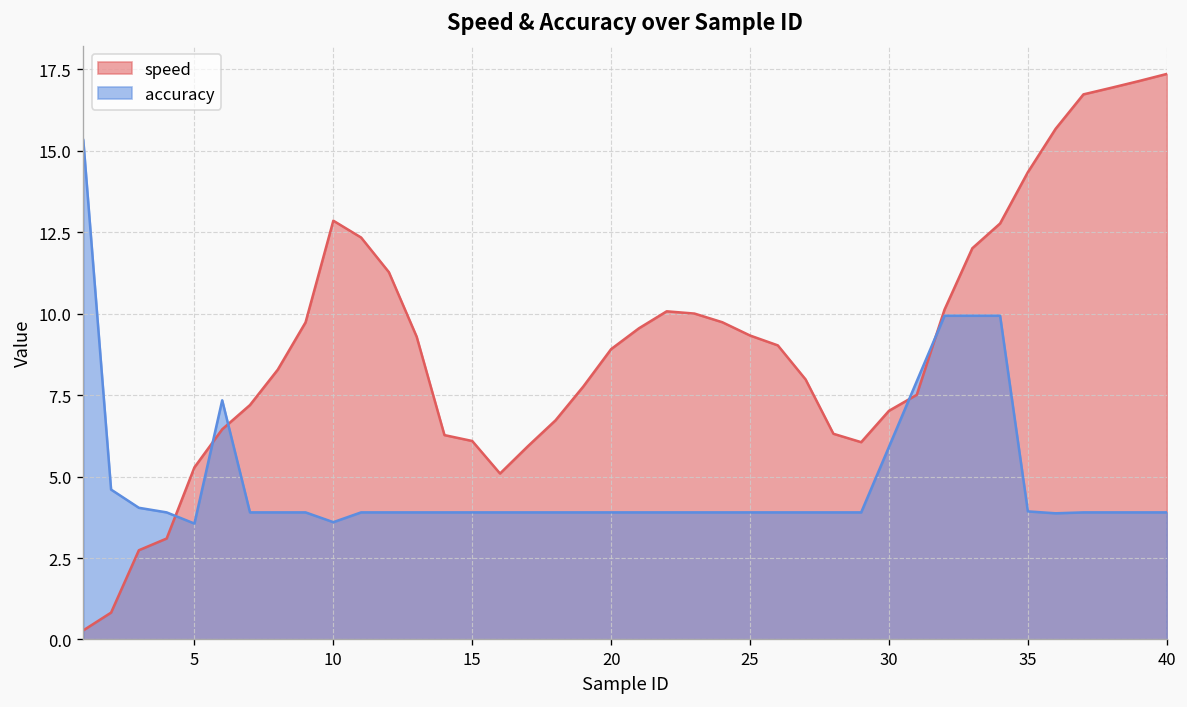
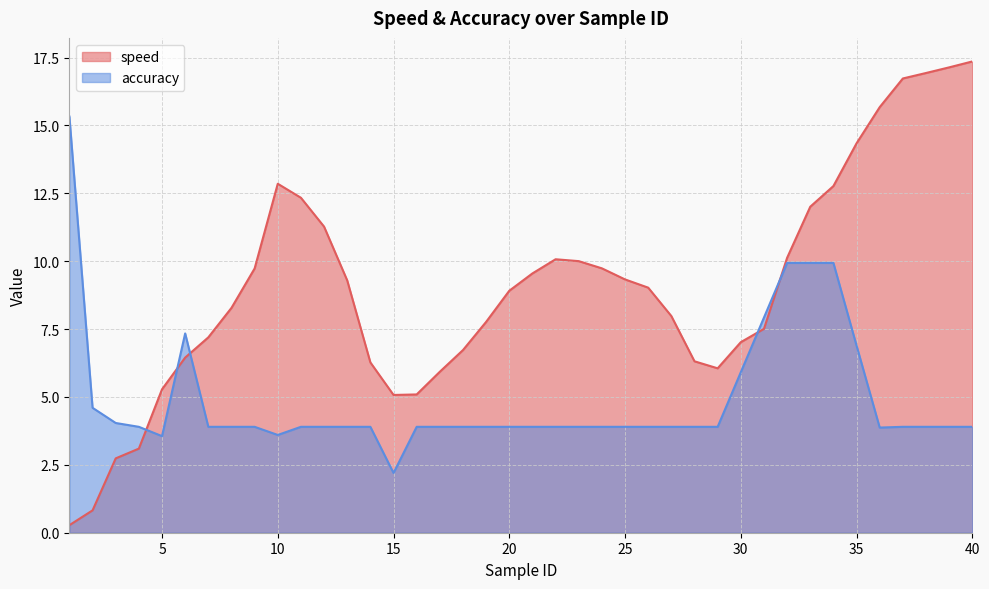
speed, 15: 6.1 -> 5.1
accuracy, 15: 3.9 -> 2.2
accuracy, 35: 3.9 -> 6.9
